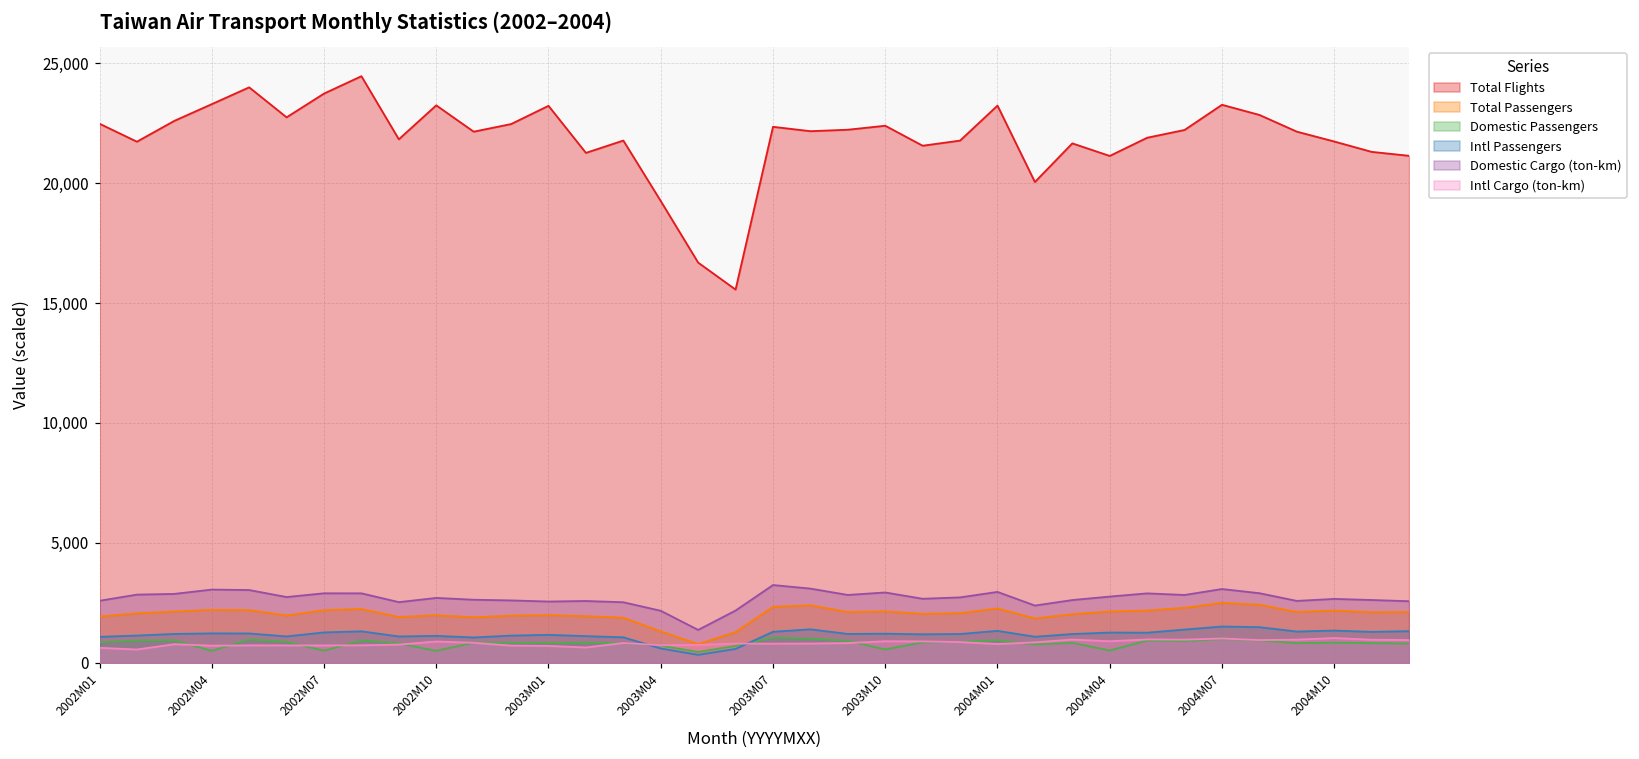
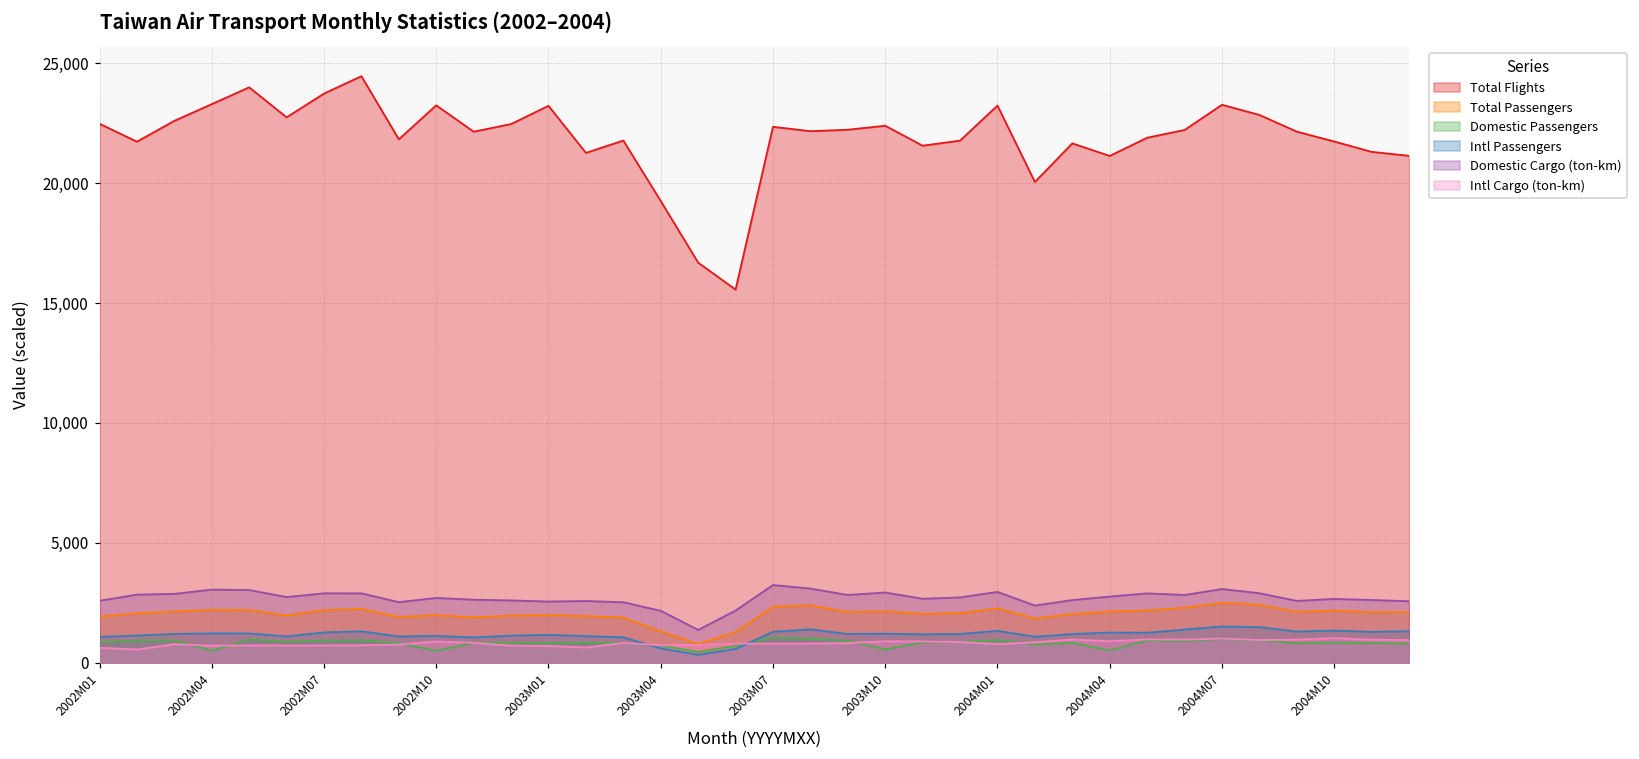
Domestic Passengers, 2002M07: 500 -> 900
